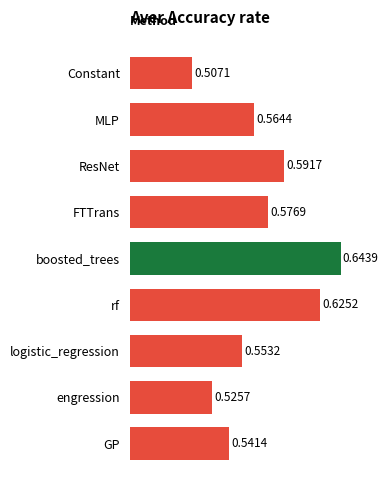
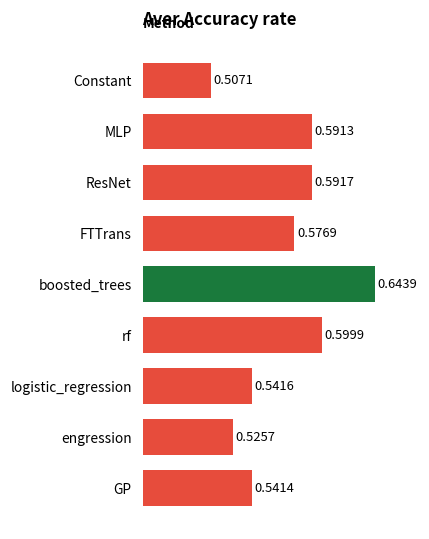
MLP: 0.5644 -> 0.5913
rf: 0.6252 -> 0.5999
logistic_regression: 0.5532 -> 0.5416
